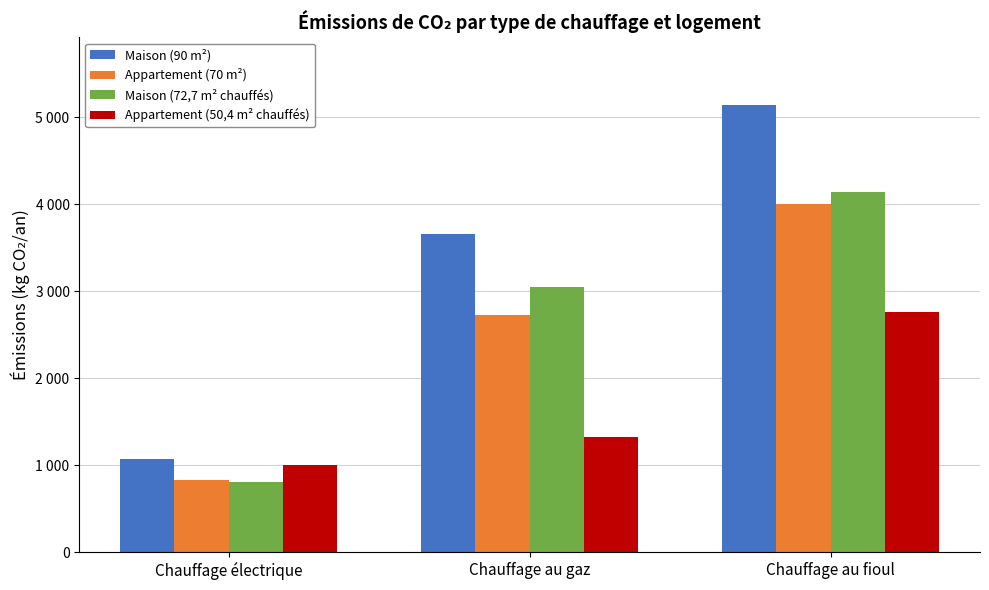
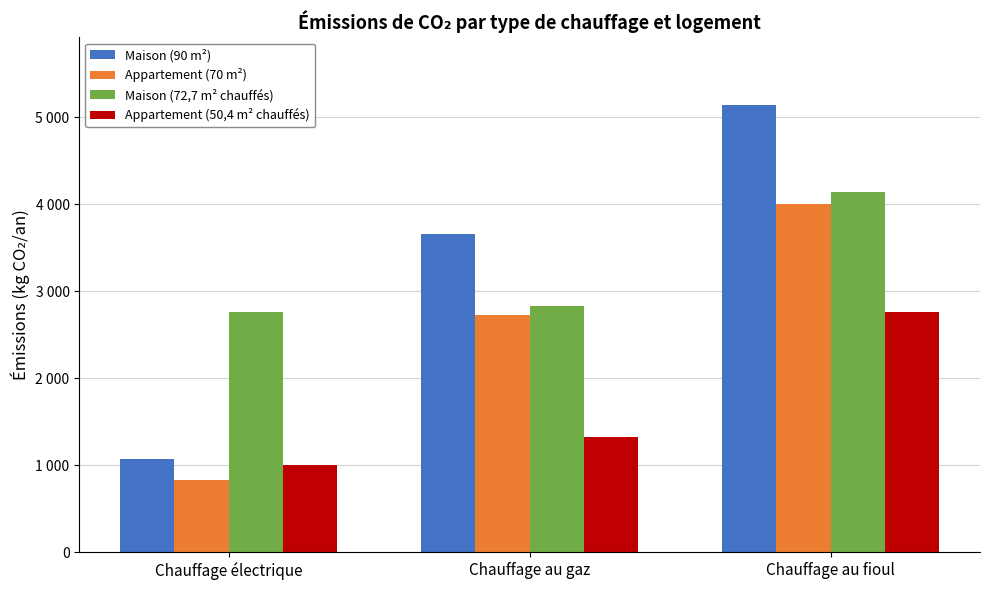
Maison (72,7 m² chauffés), Chauffage électrique: 800 -> 2800
Maison (72,7 m² chauffés), Chauffage au gaz: 3100 -> 2800
